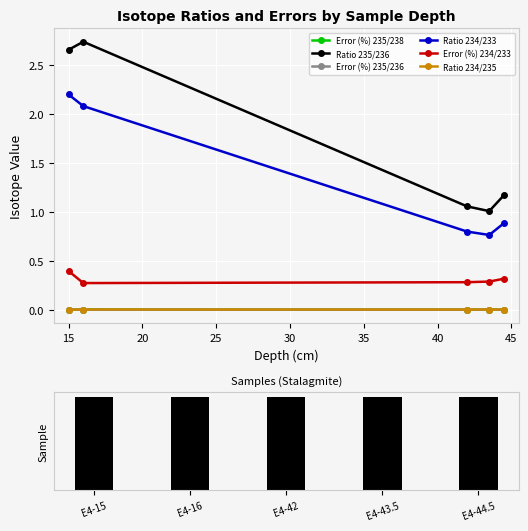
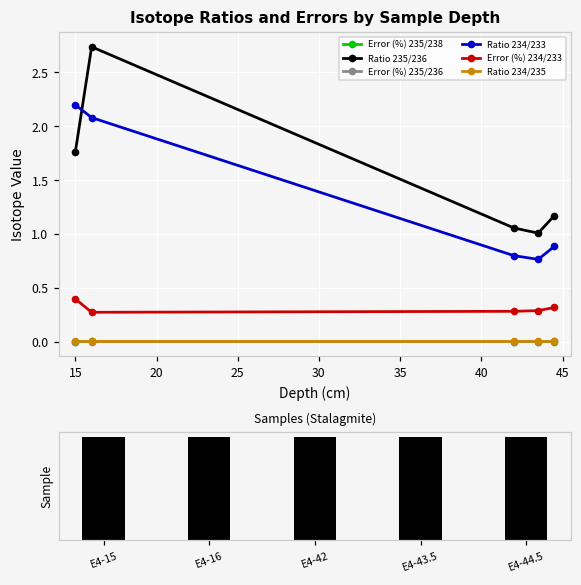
Isotope Ratios and Errors by Sample Depth, Ratio 235/236, 15: 2.7 -> 1.8
